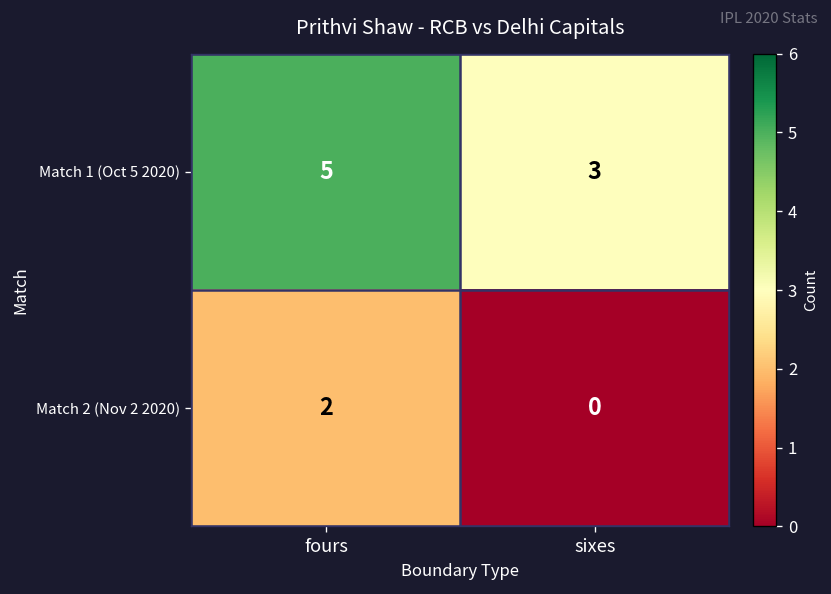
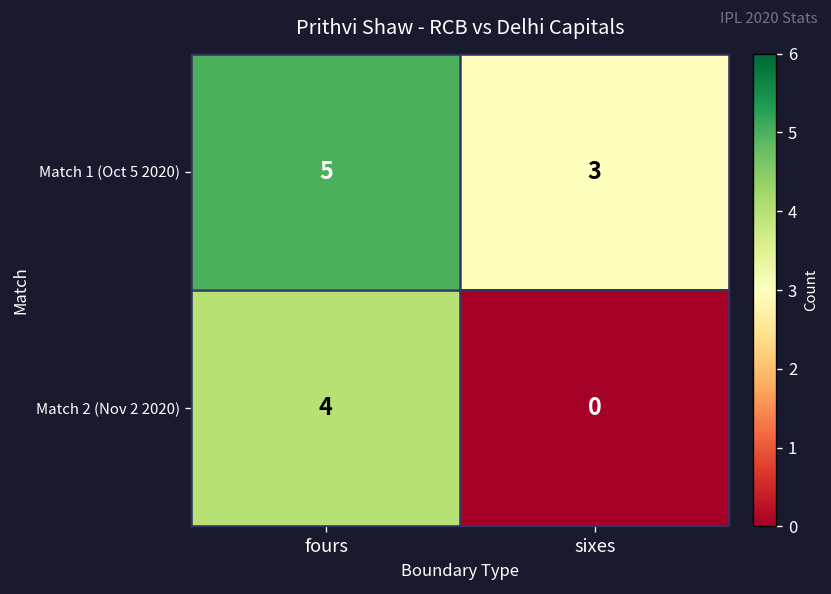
Match 2 (Nov 2 2020), fours: 2 -> 4
